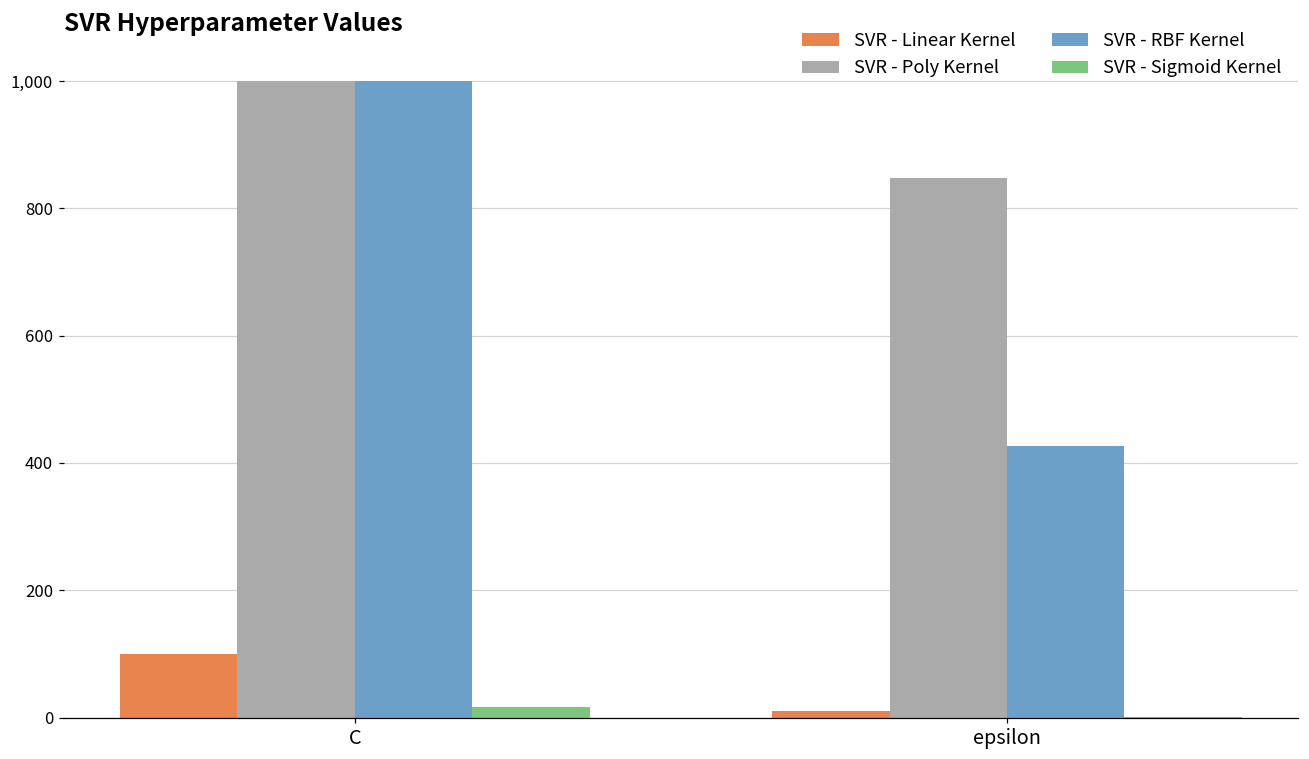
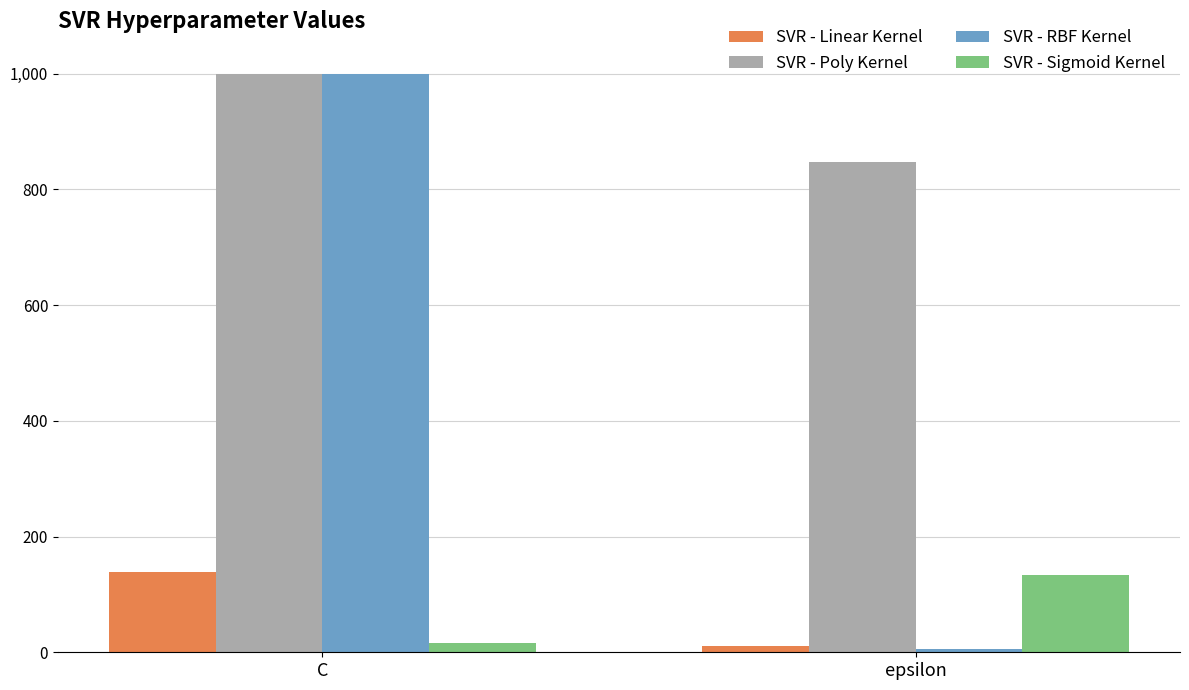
SVR - Linear Kernel, C: 100 -> 140
SVR - RBF Kernel, epsilon: 430 -> 10
SVR - Sigmoid Kernel, epsilon: 0 -> 130
